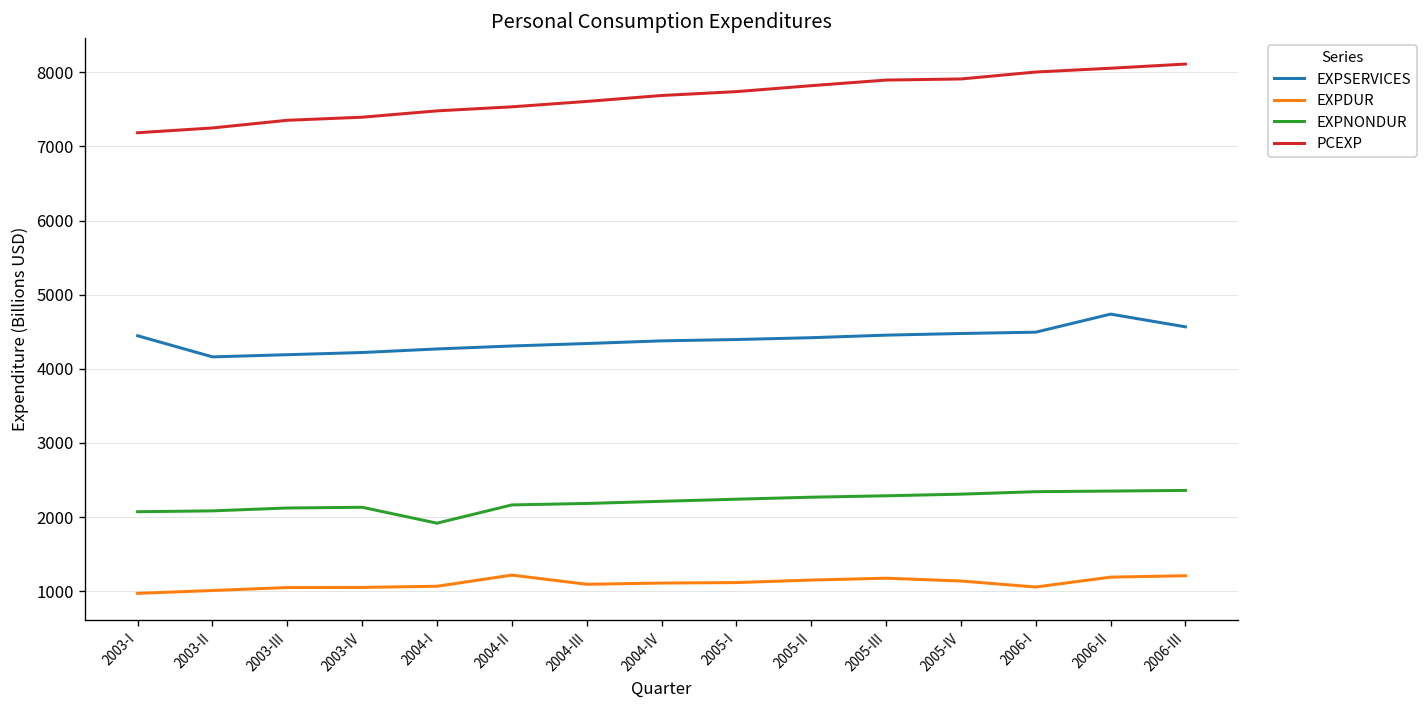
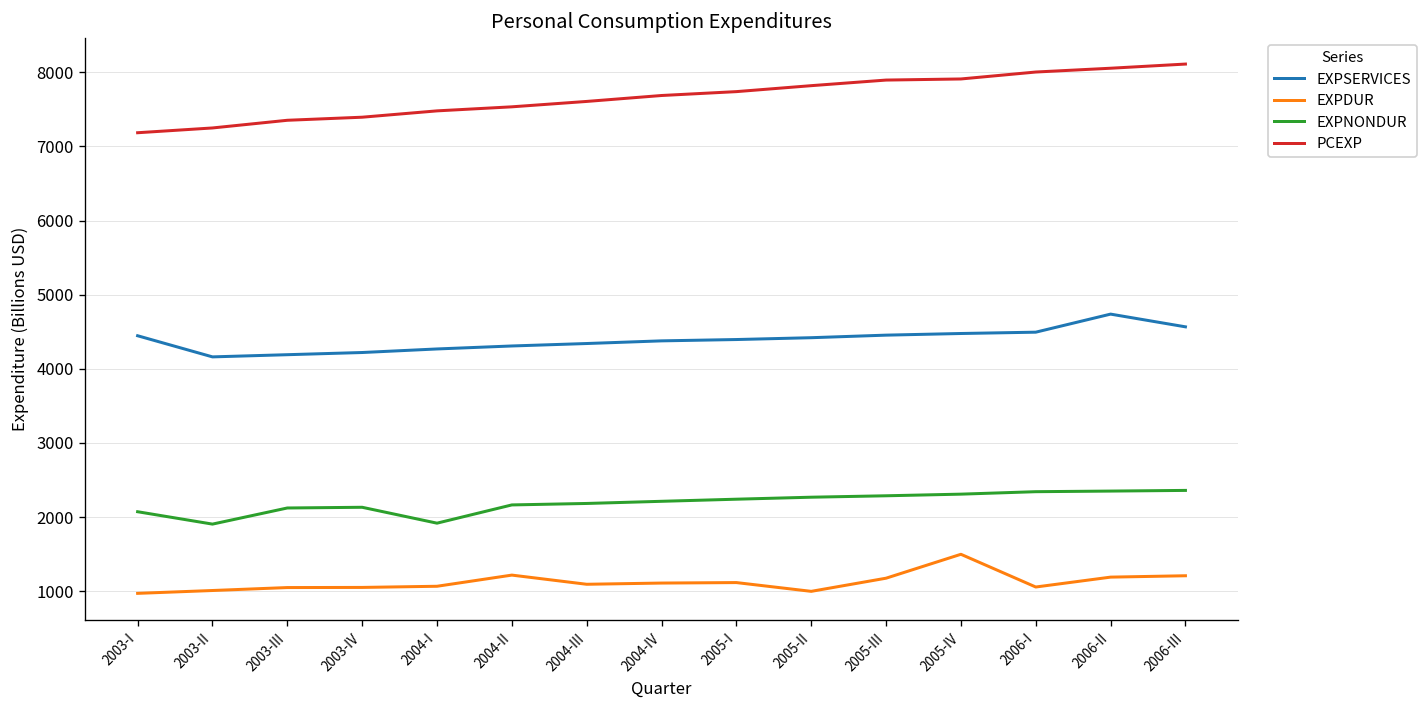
EXPNONDUR, 2003-II: 2100 -> 1900
EXPDUR, 2005-II: 1200 -> 1000
EXPDUR, 2005-IV: 1100 -> 1500
